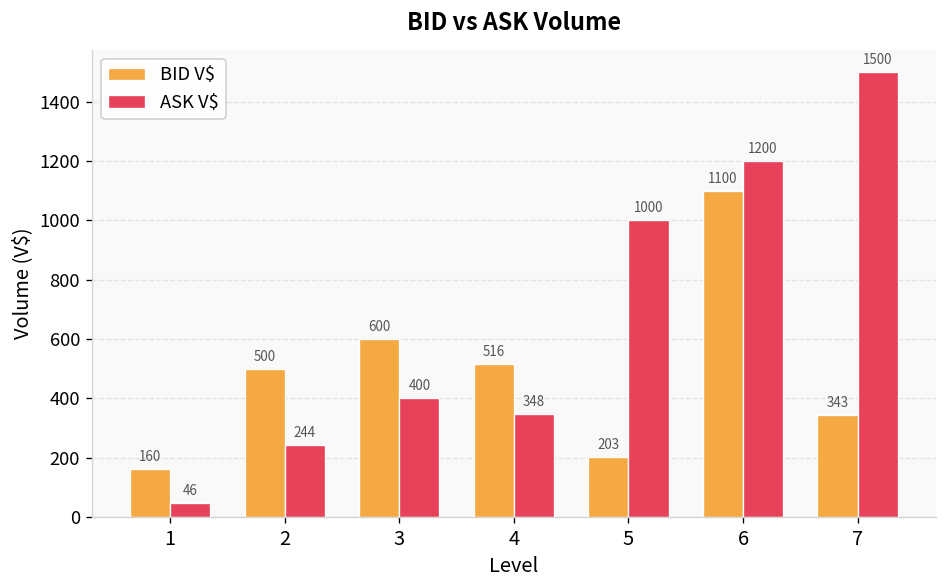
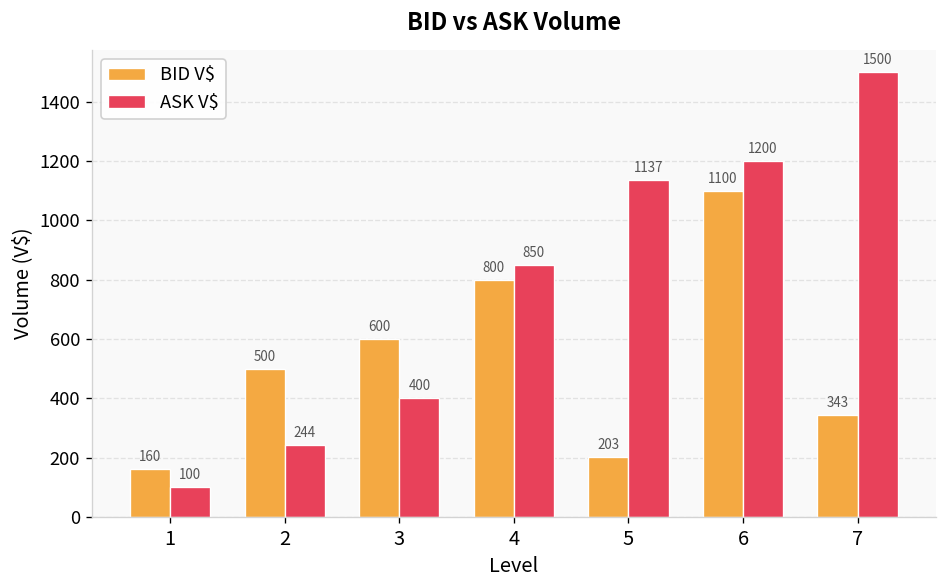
ASK V$, 1: 46 -> 100
BID V$, 4: 516 -> 800
ASK V$, 4: 348 -> 850
ASK V$, 5: 1000 -> 1137
